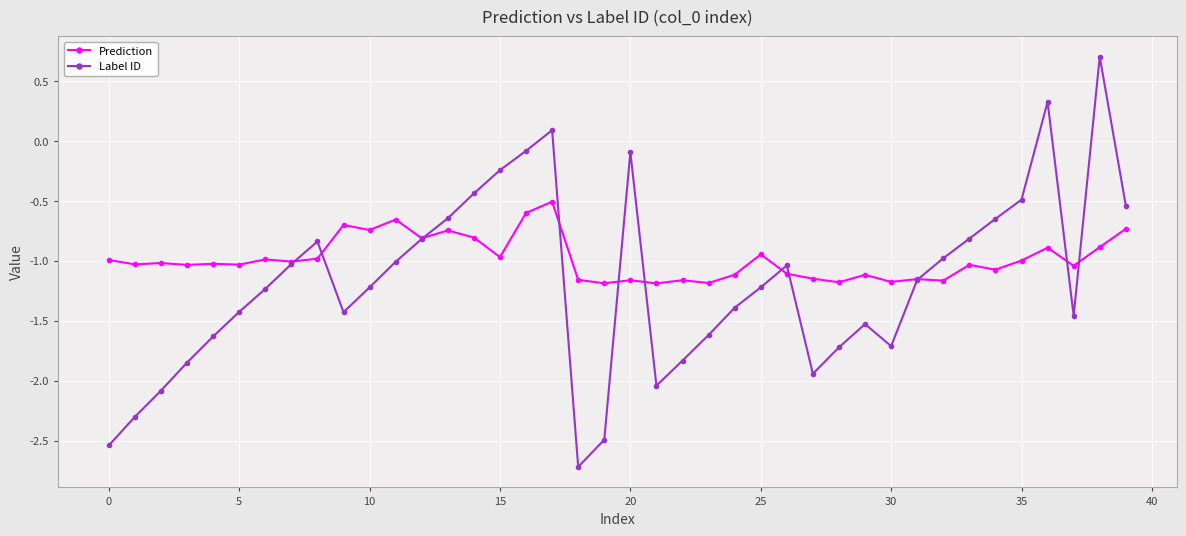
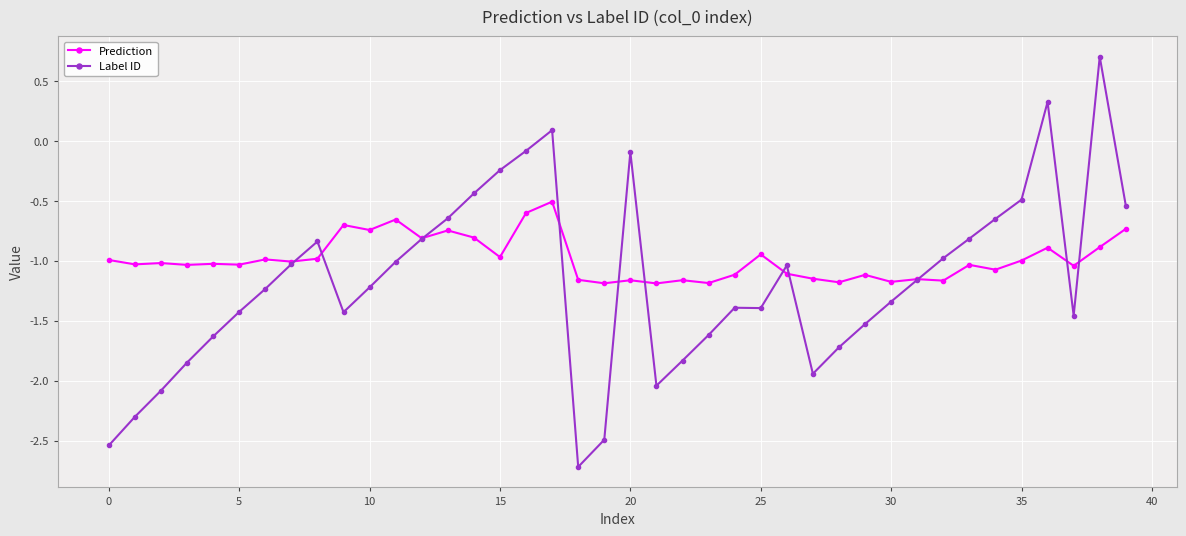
Label ID, 25: -1.22 -> -1.39
Label ID, 30: -1.71 -> -1.34
